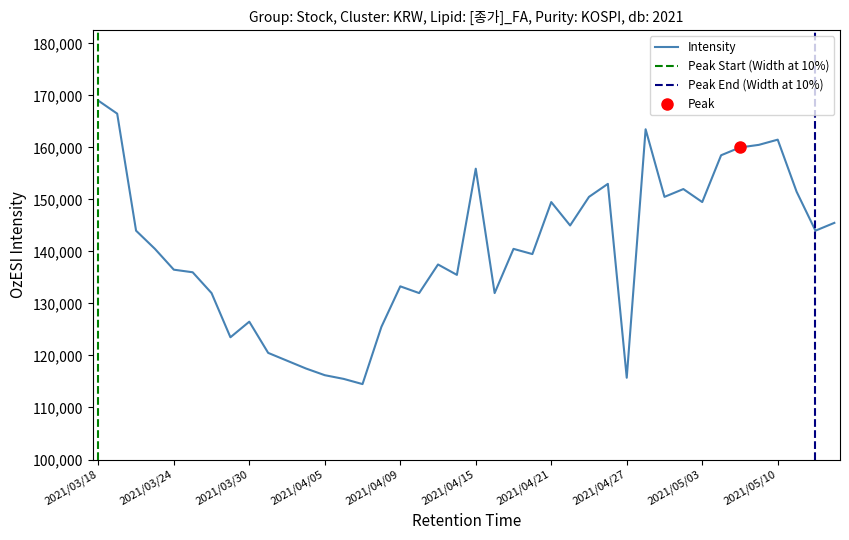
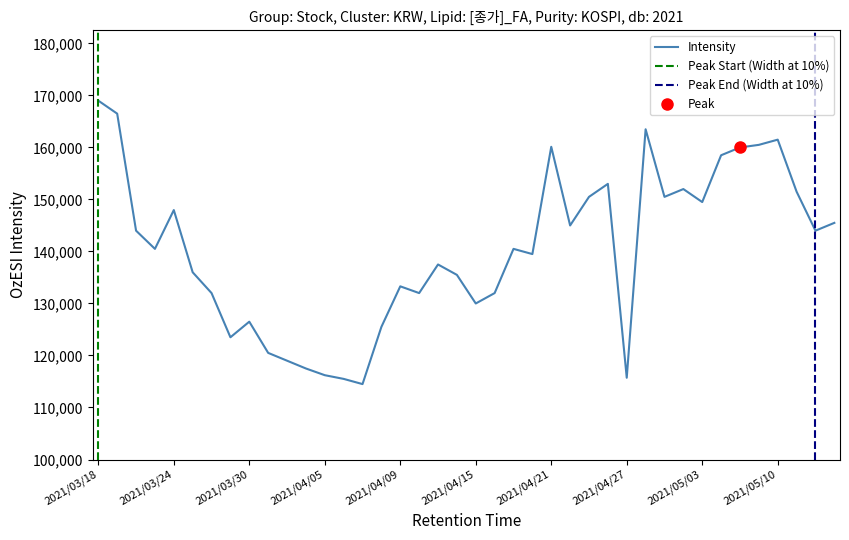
Intensity, 2021/03/24: 137,000 -> 148,000
Intensity, 2021/04/15: 156,000 -> 130,000
Intensity, 2021/04/21: 150,000 -> 160,000
